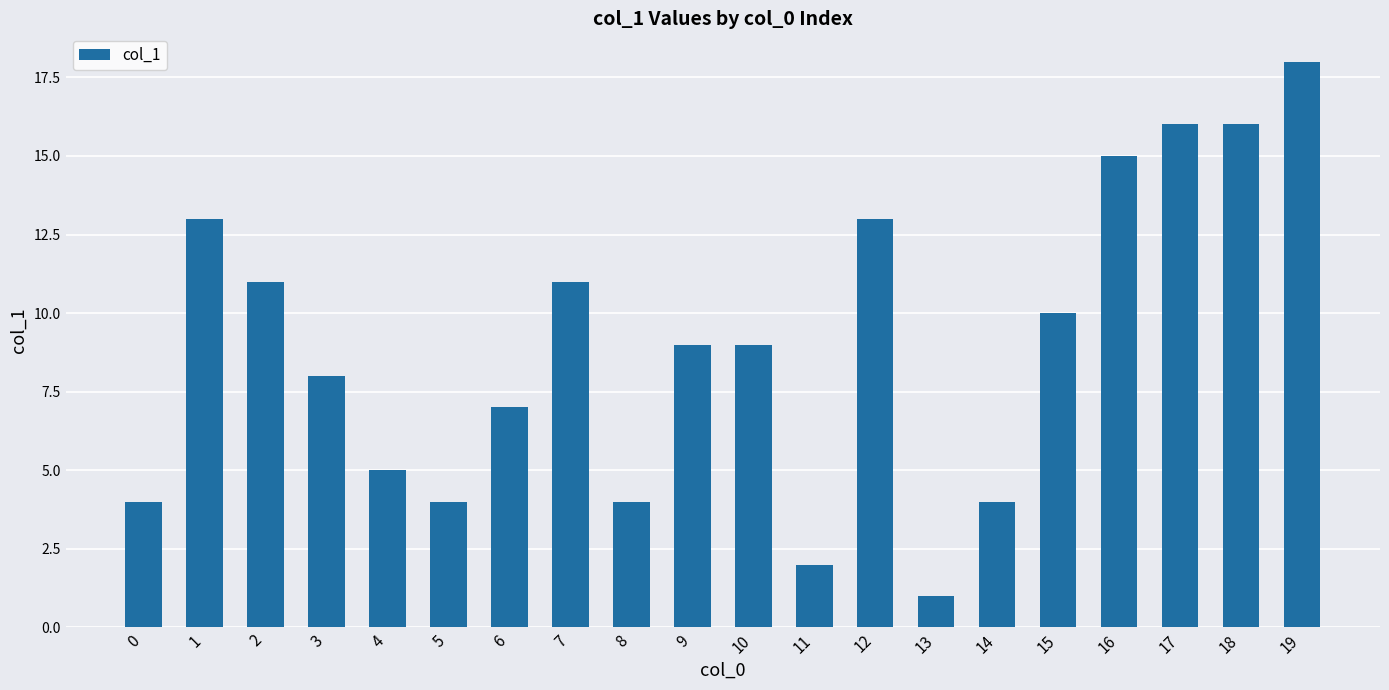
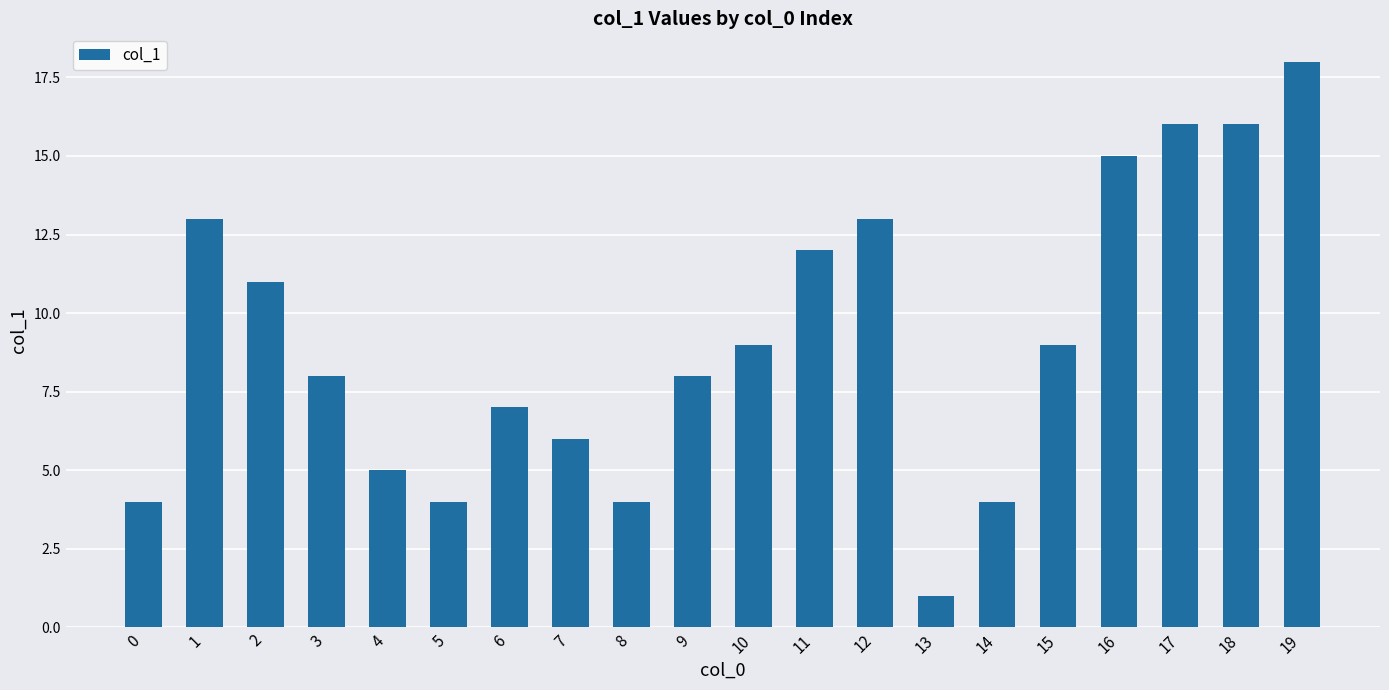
7: 11 -> 6
9: 9 -> 8
11: 2 -> 12
15: 10 -> 9
